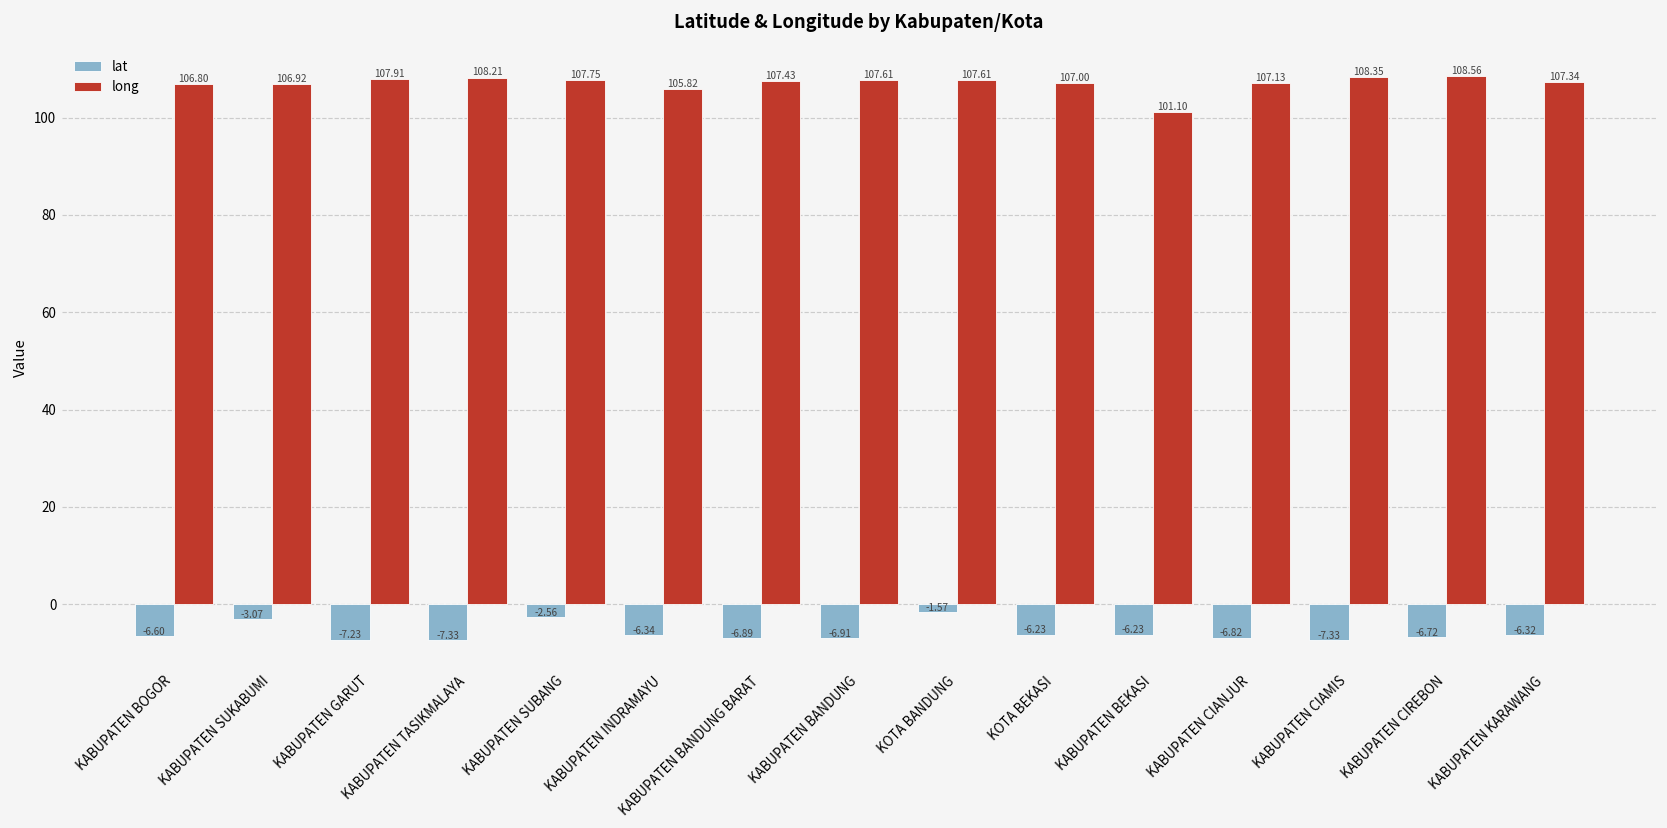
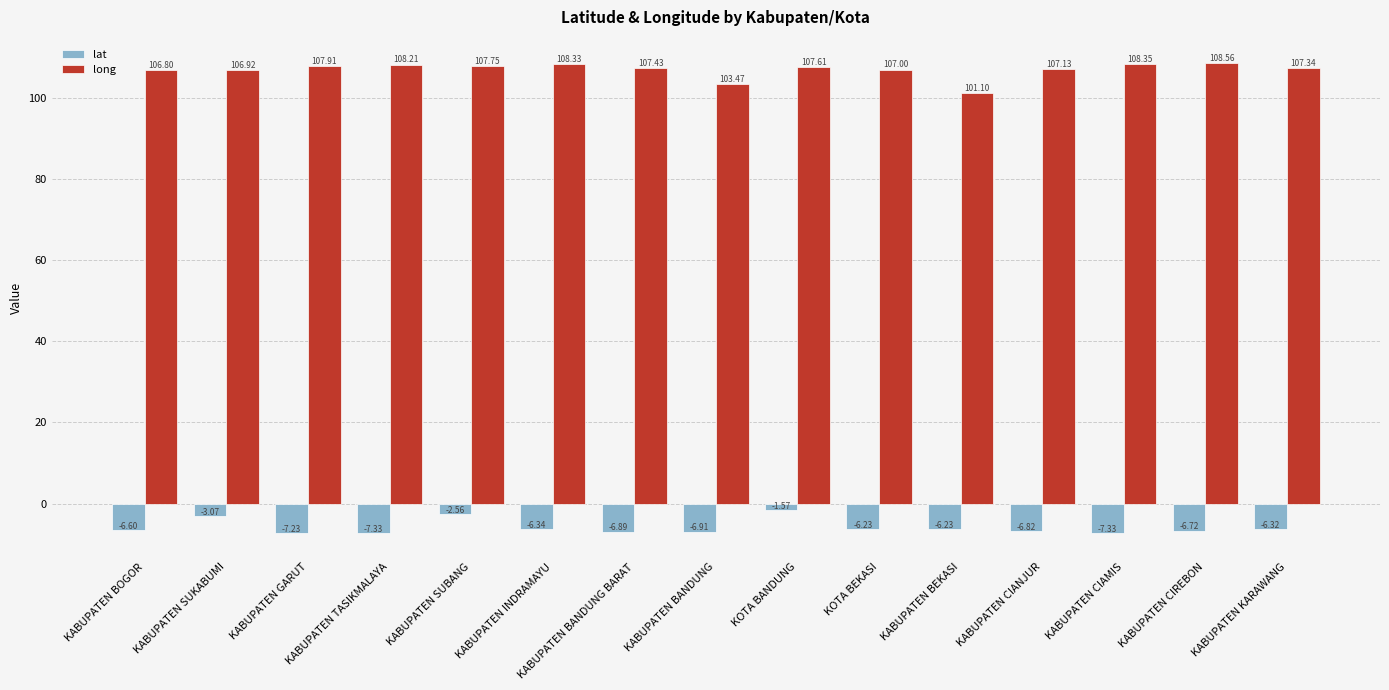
long, KABUPATEN INDRAMAYU: 105.82 -> 108.33
long, KABUPATEN BANDUNG: 107.61 -> 103.47
